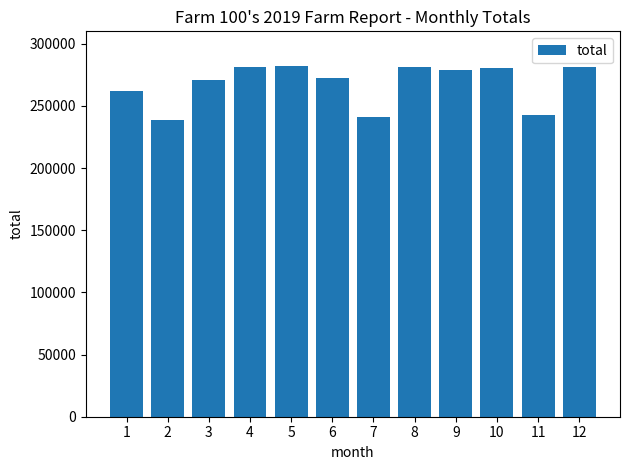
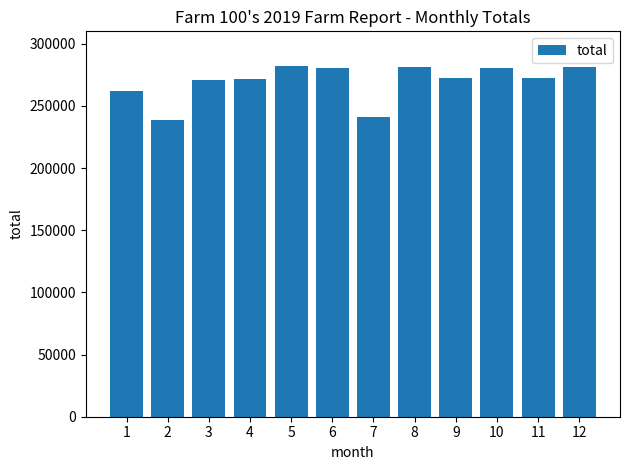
4: 281000 -> 272000
6: 272000 -> 280000
9: 279000 -> 272000
11: 243000 -> 272000
